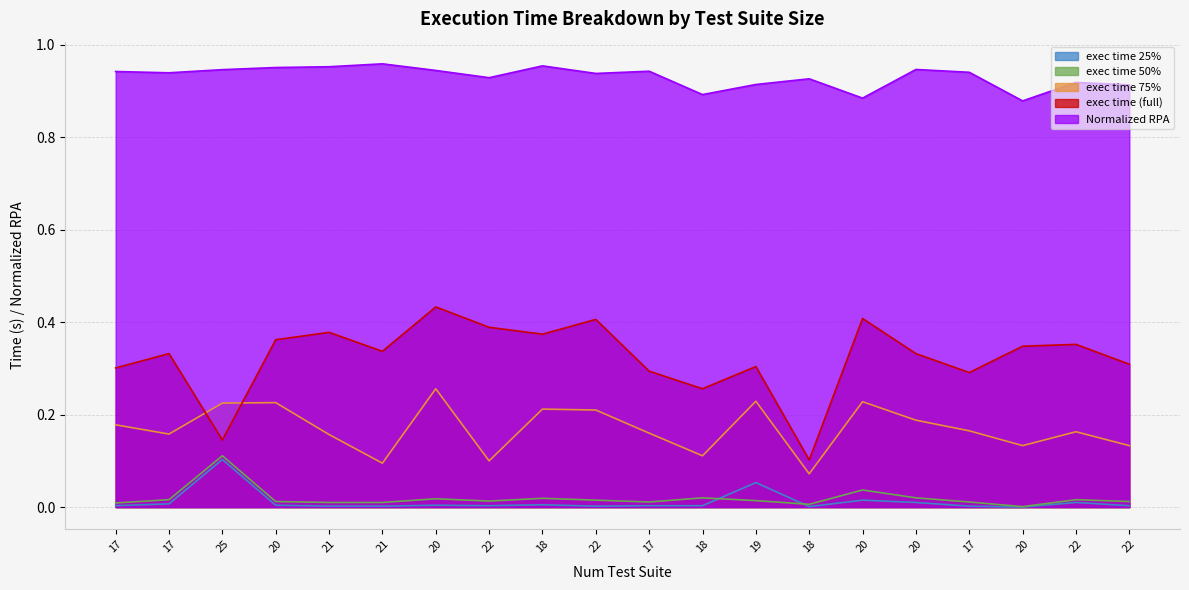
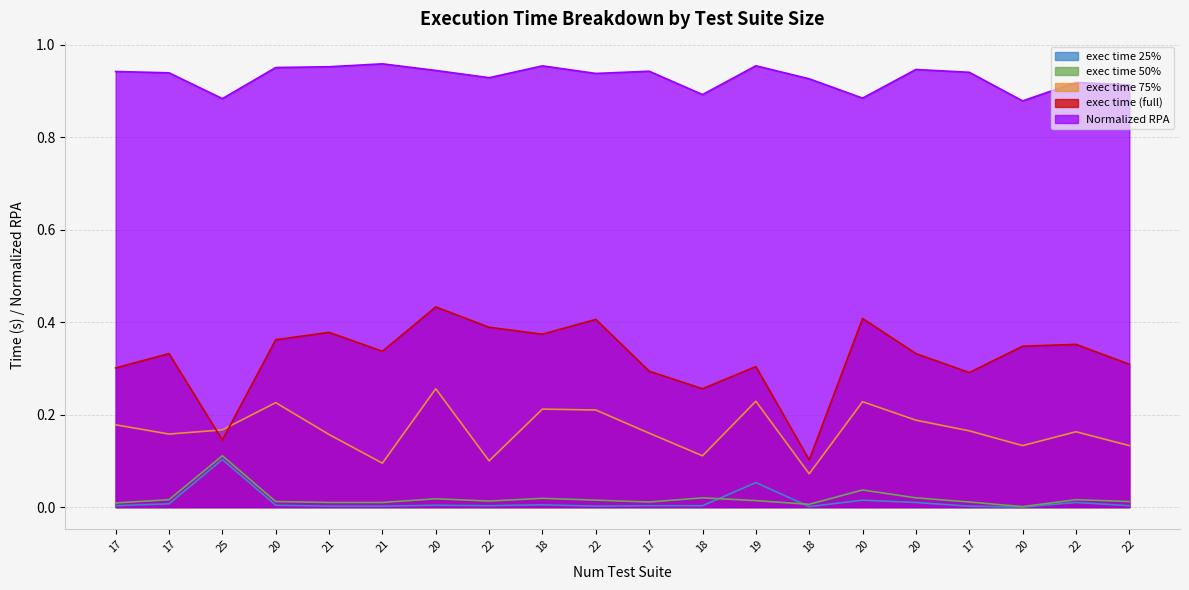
exec time 75%, 25: 0.23 -> 0.17
Normalized RPA, 25: 0.95 -> 0.88
Normalized RPA, 19: 0.91 -> 0.95
